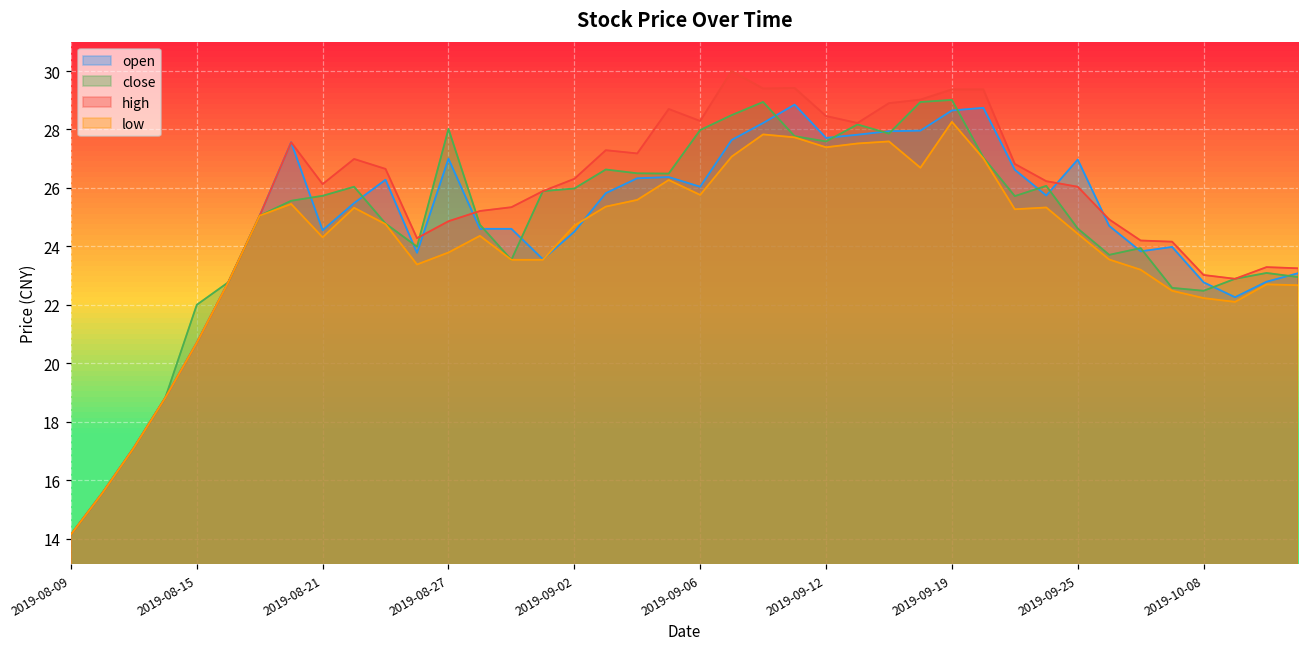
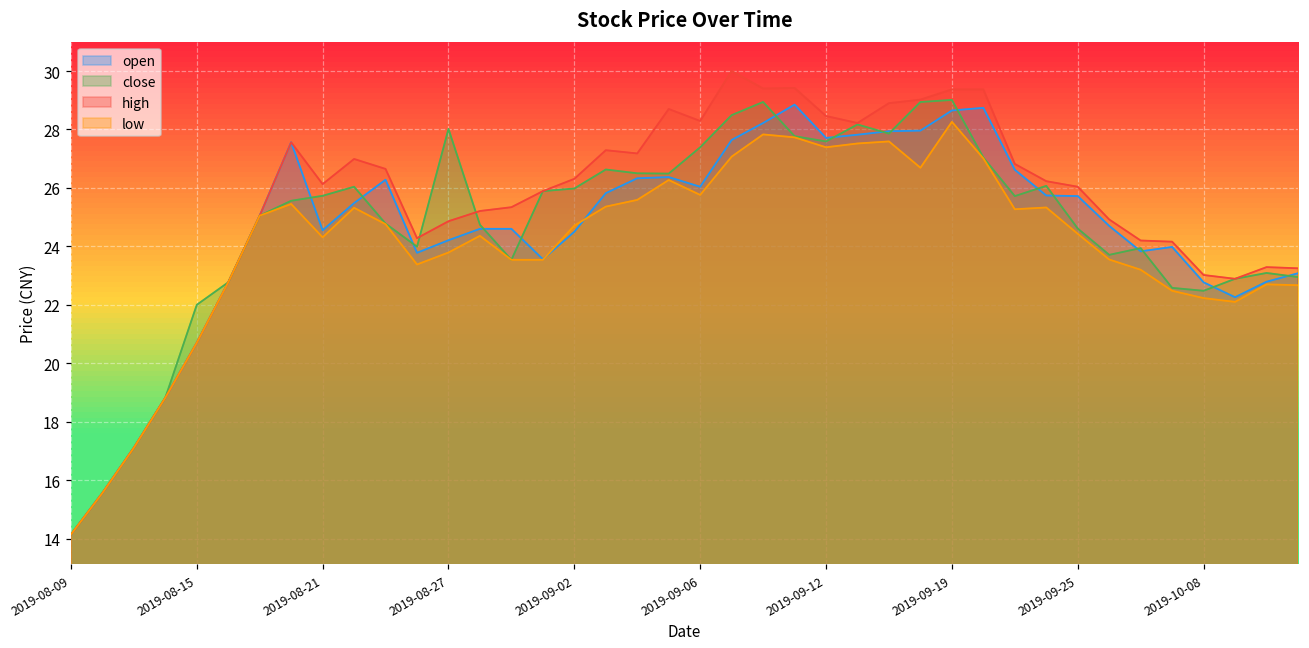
open, 2019-08-27: 27.0 -> 24.2
close, 2019-09-06: 28.0 -> 27.4
open, 2019-09-25: 27.0 -> 25.7
